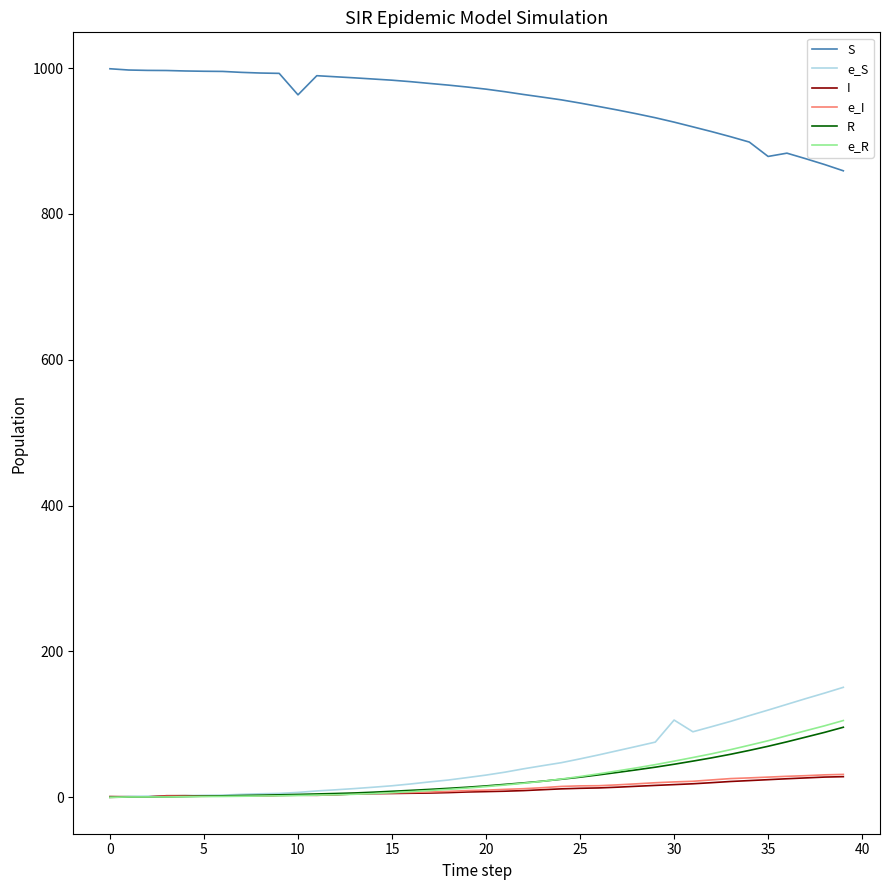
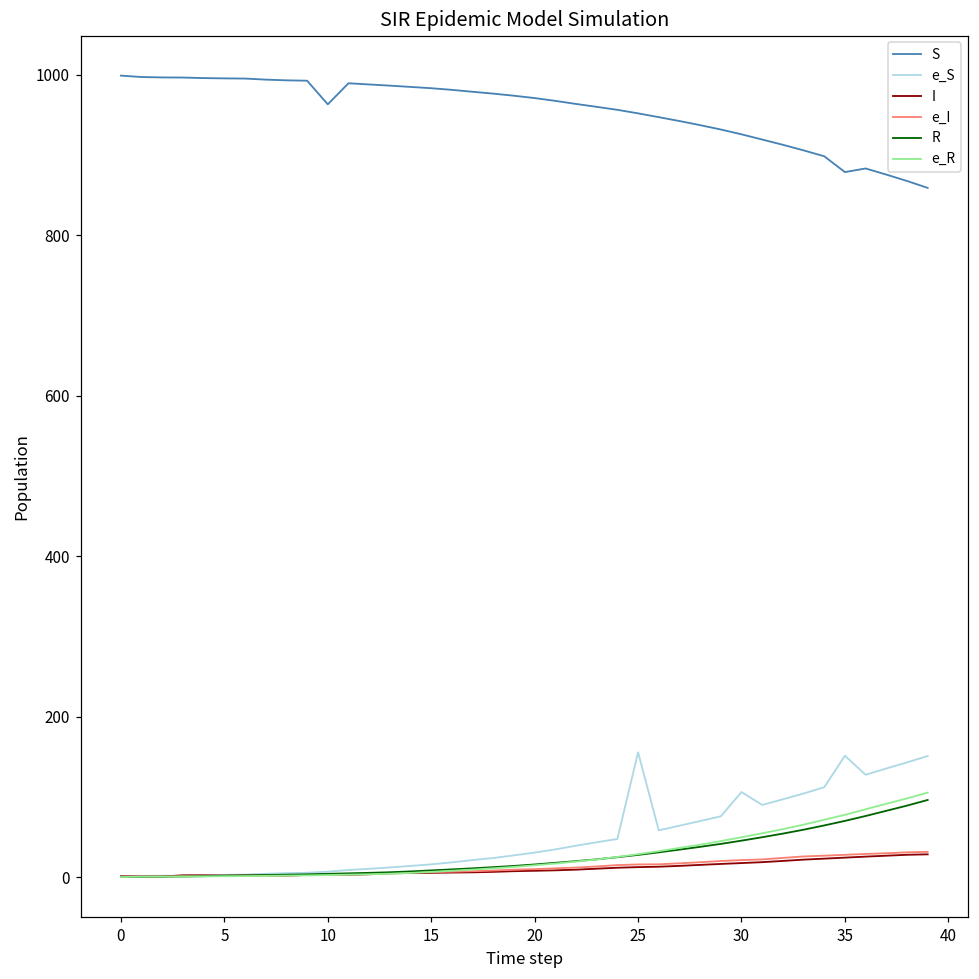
e_S, 25: 50 -> 160
e_S, 35: 120 -> 150
